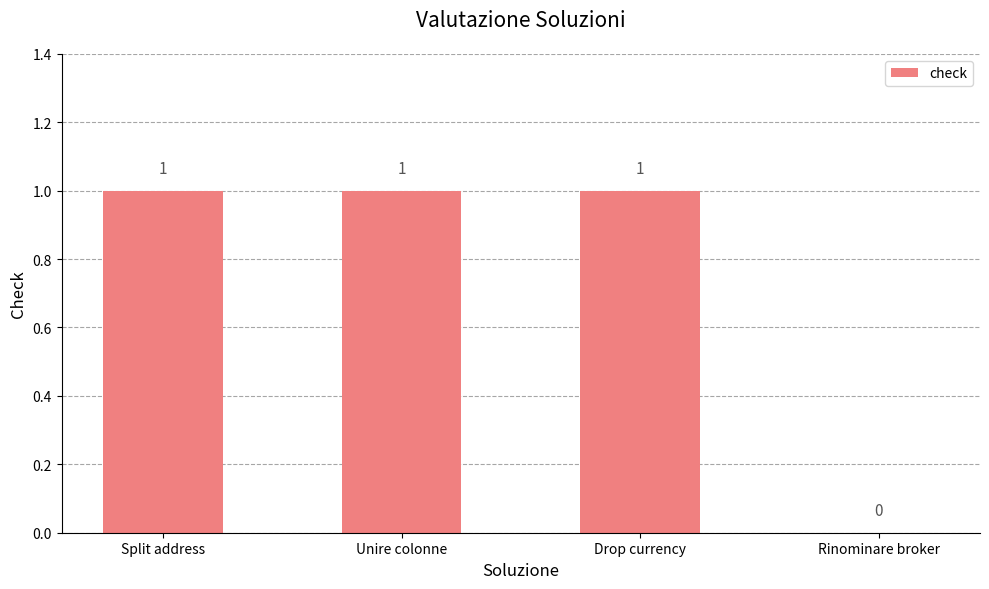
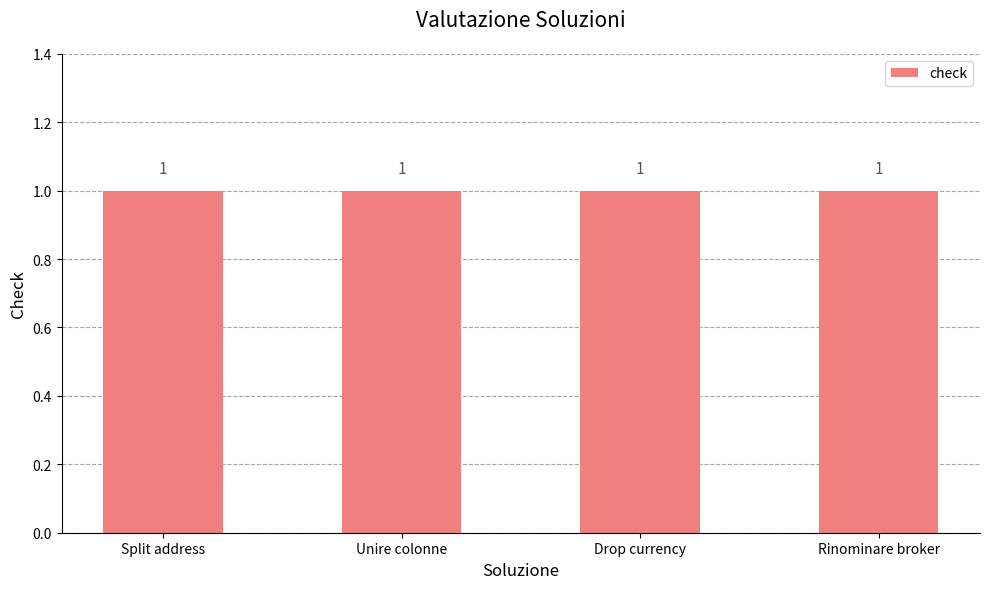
Rinominare broker: 0 -> 1
